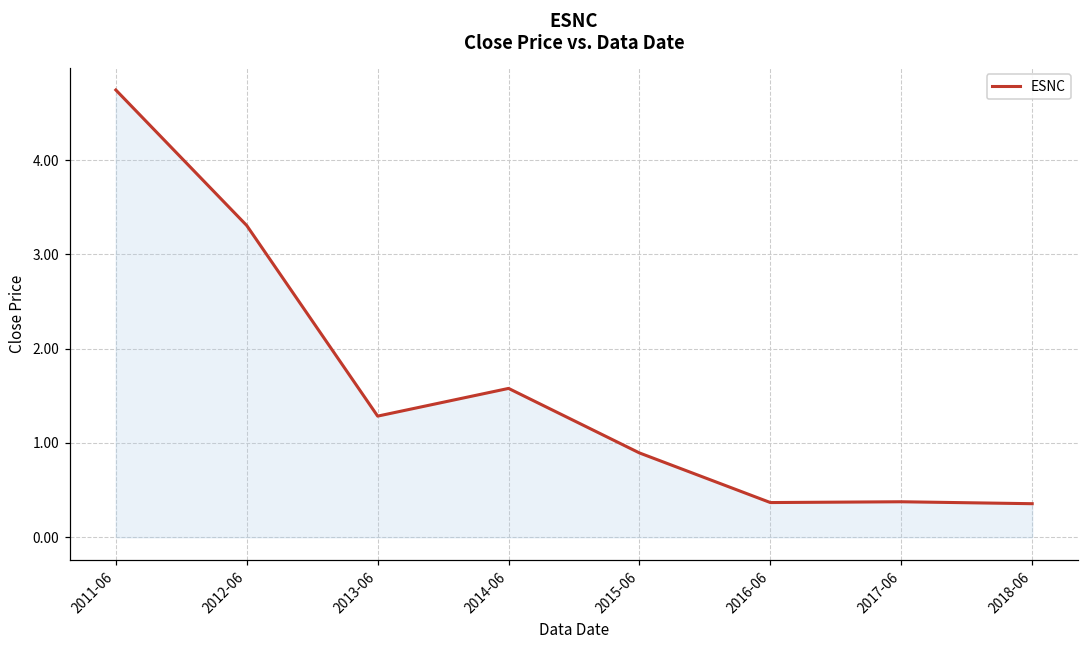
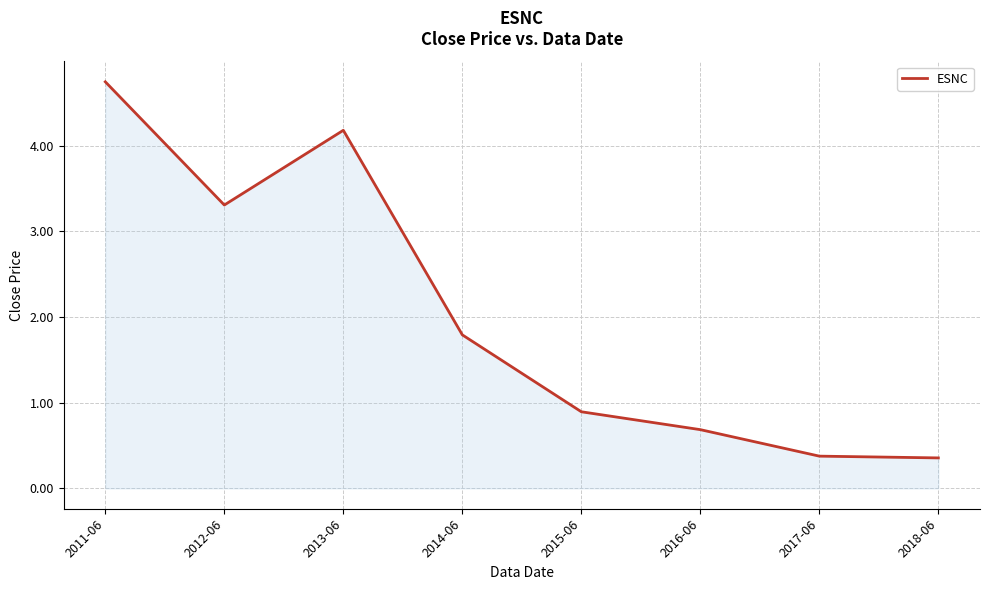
2013-06: 1.3 -> 4.2
2014-06: 1.6 -> 1.8
2016-06: 0.4 -> 0.7
